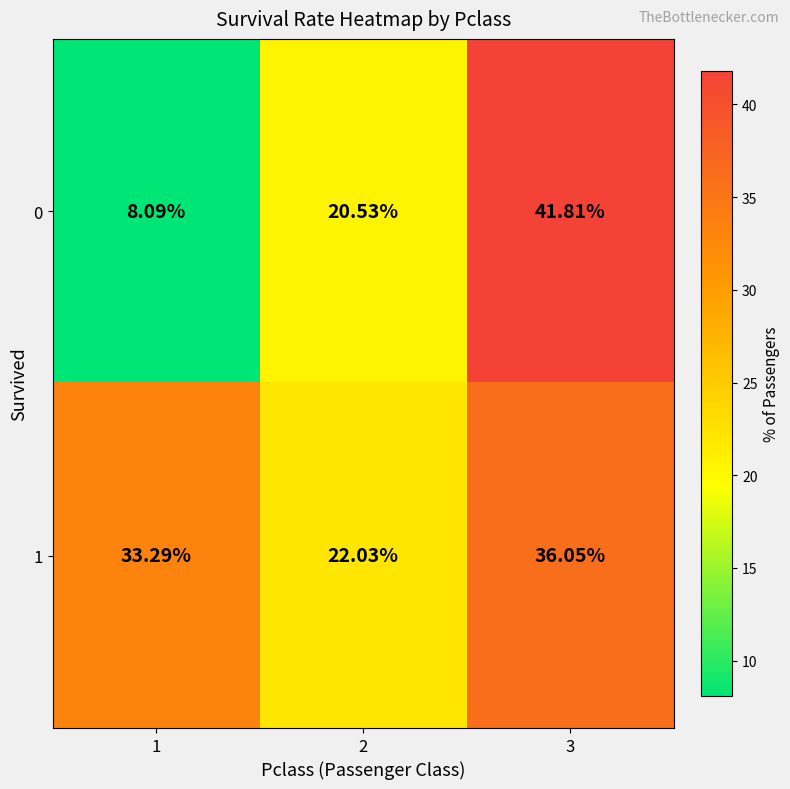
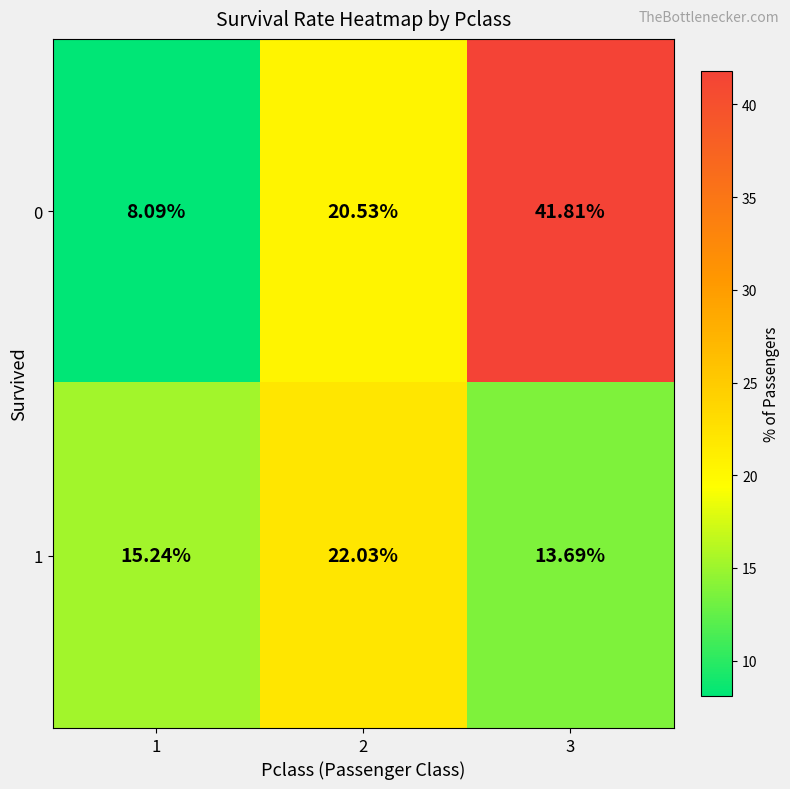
1, 1: 33.29% -> 15.24%
1, 3: 36.05% -> 13.69%
